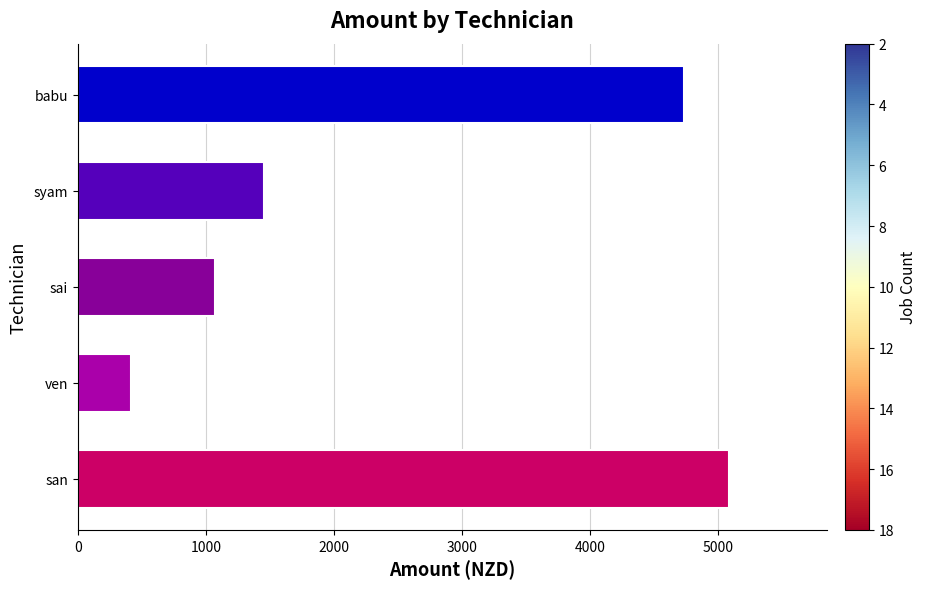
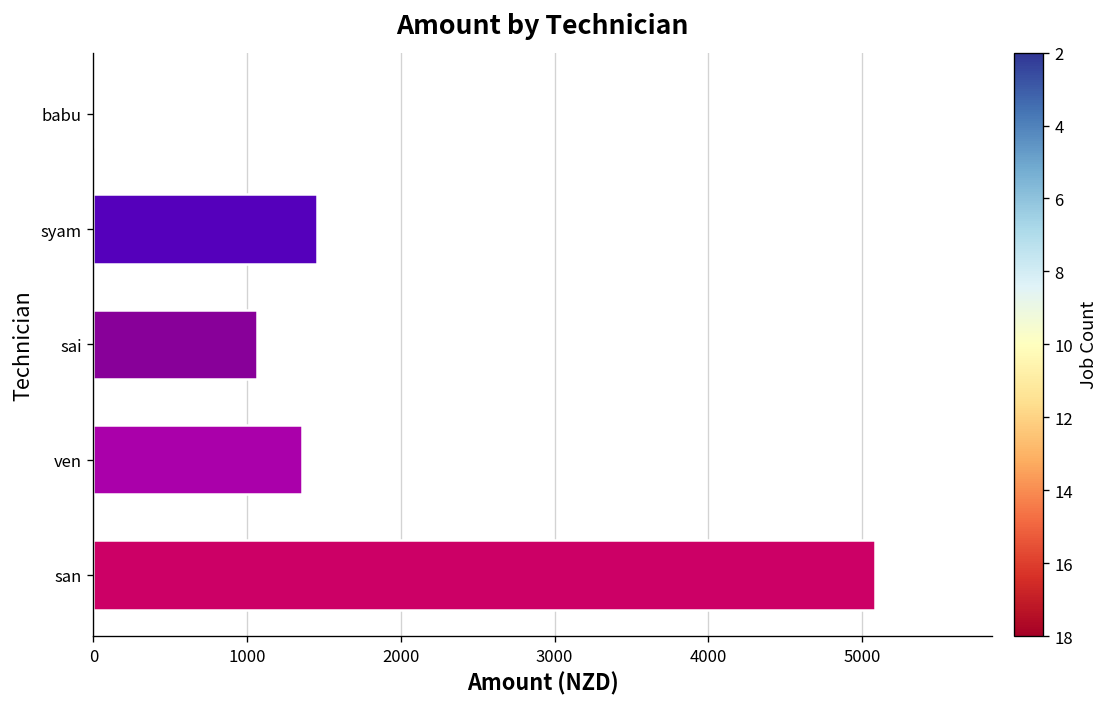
babu: 4730 -> 0
ven: 410 -> 1360
